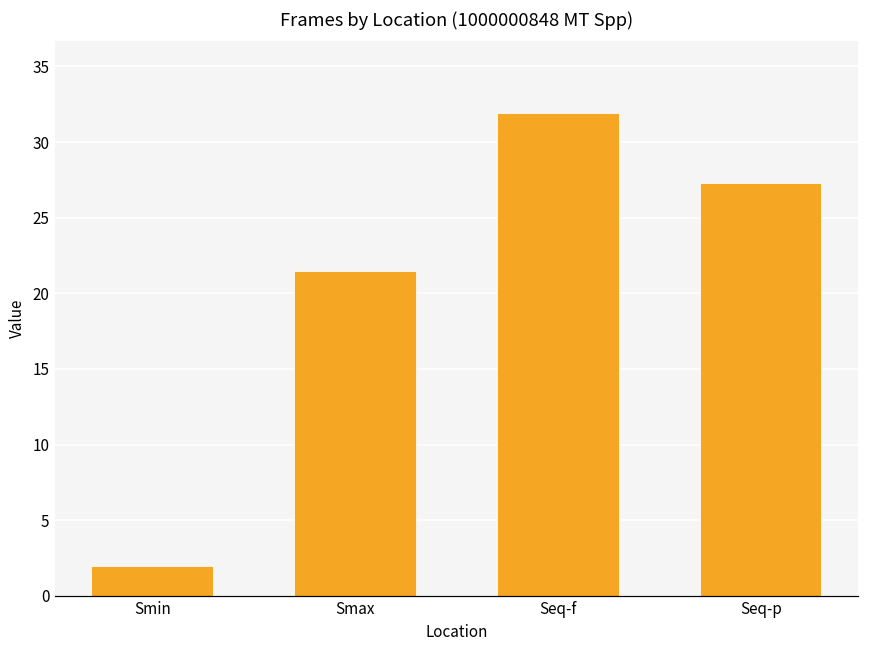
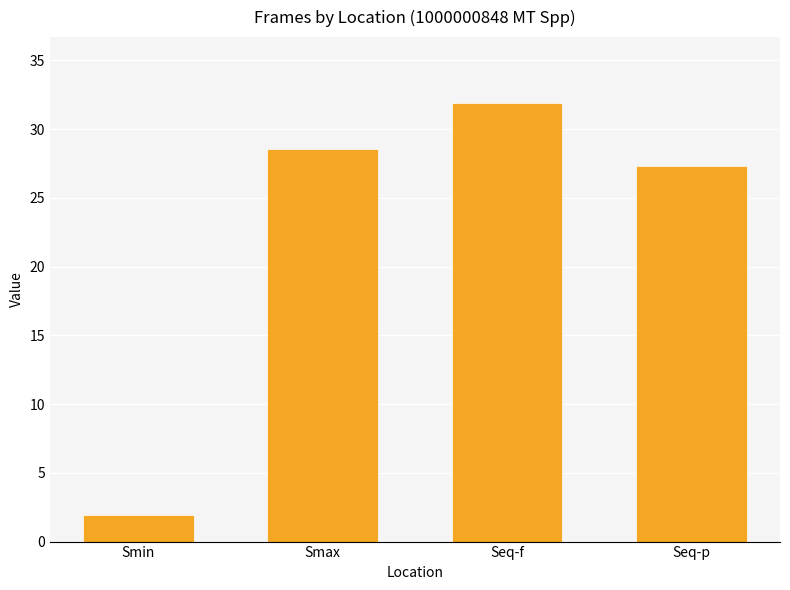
Smax: 21.5 -> 28.6
